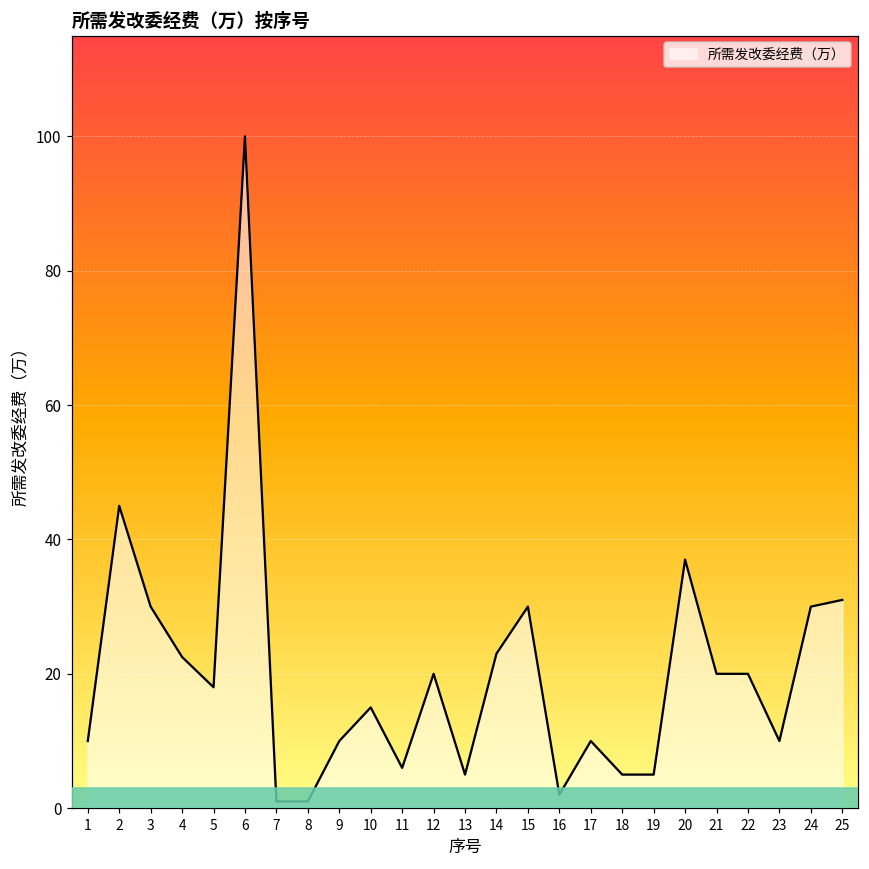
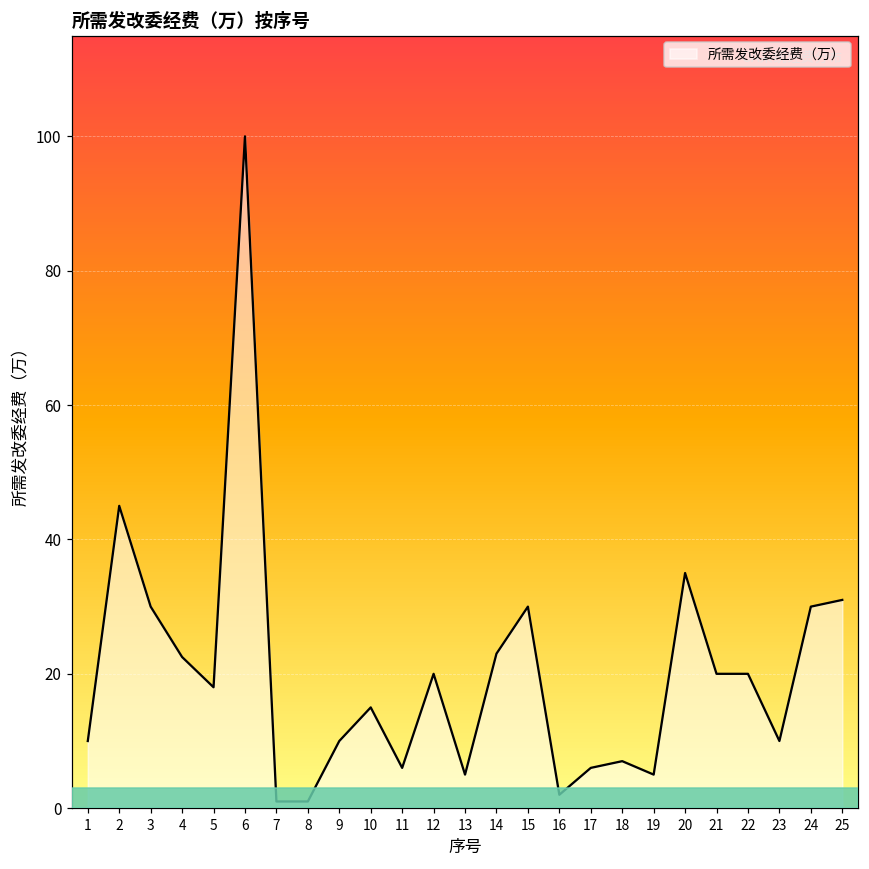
17: 10 -> 6
18: 5 -> 7
20: 37 -> 35
